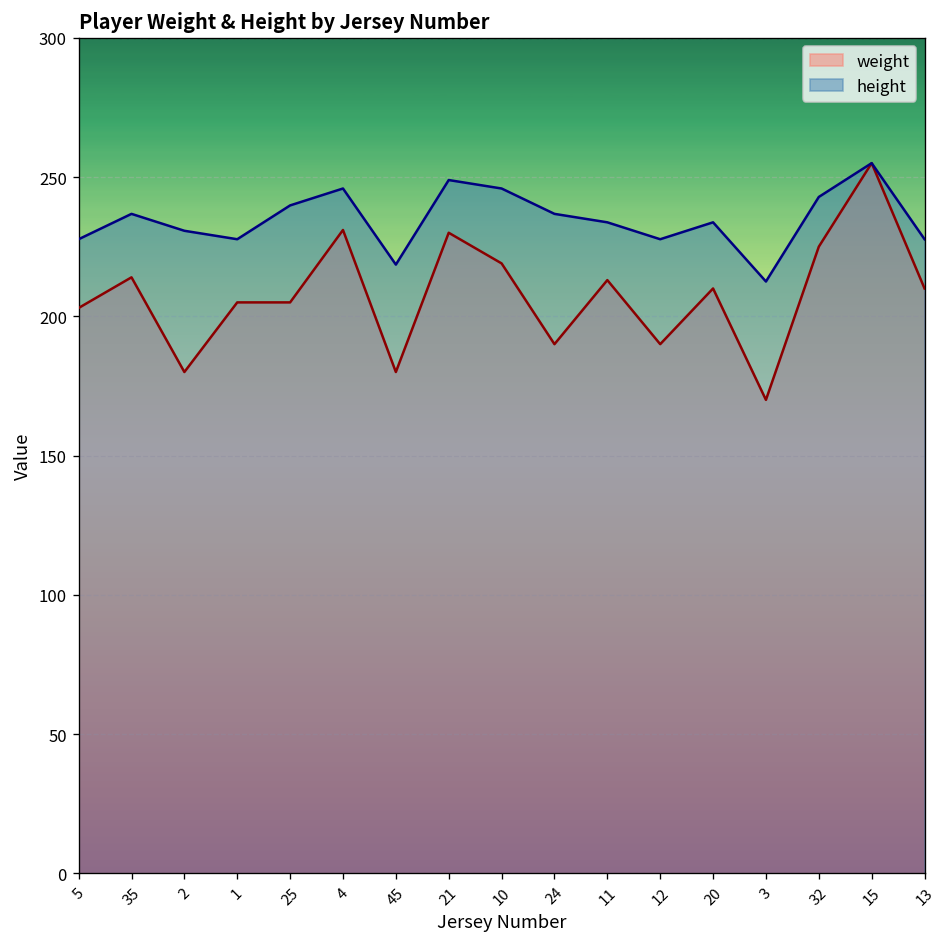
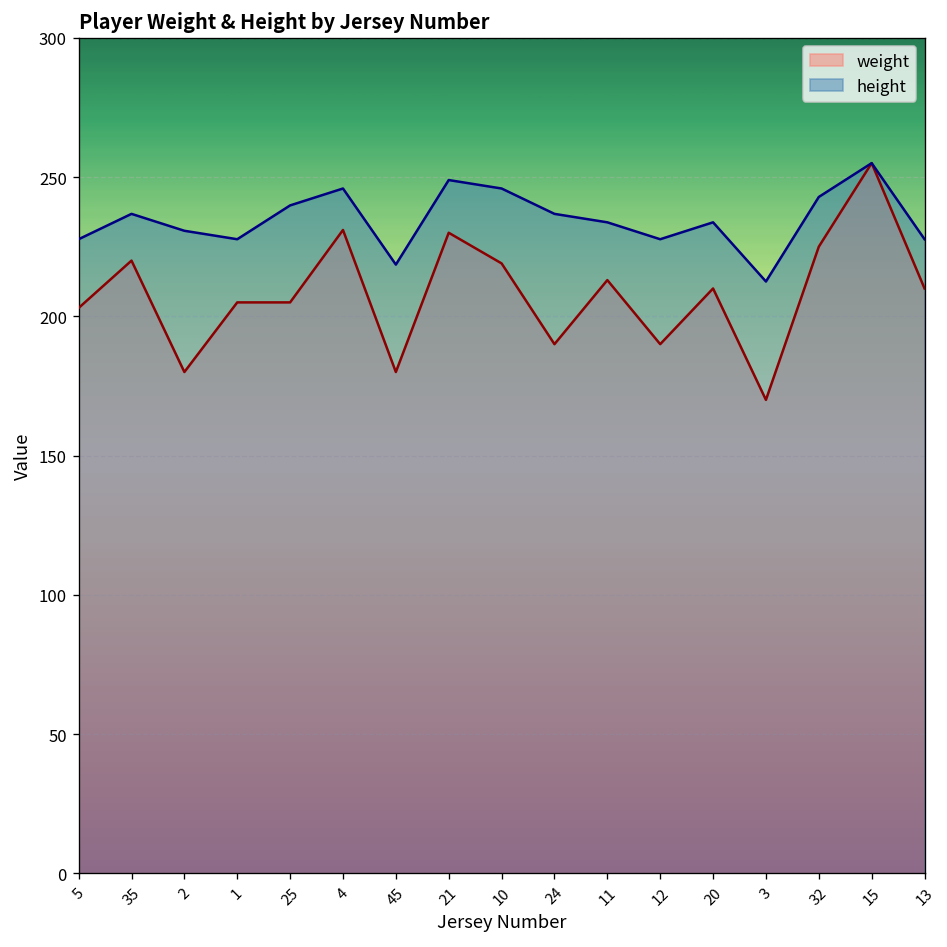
weight, 35: 214 -> 220
